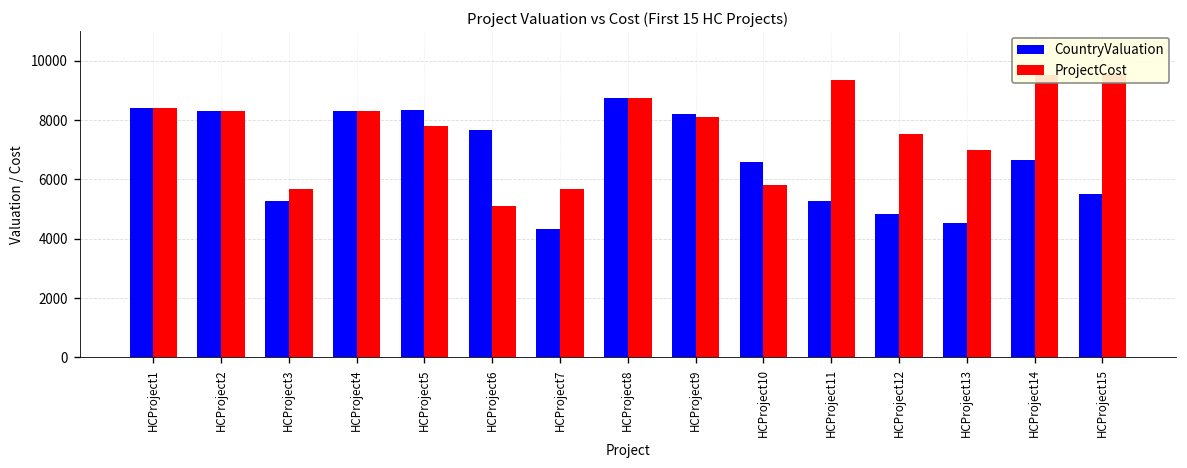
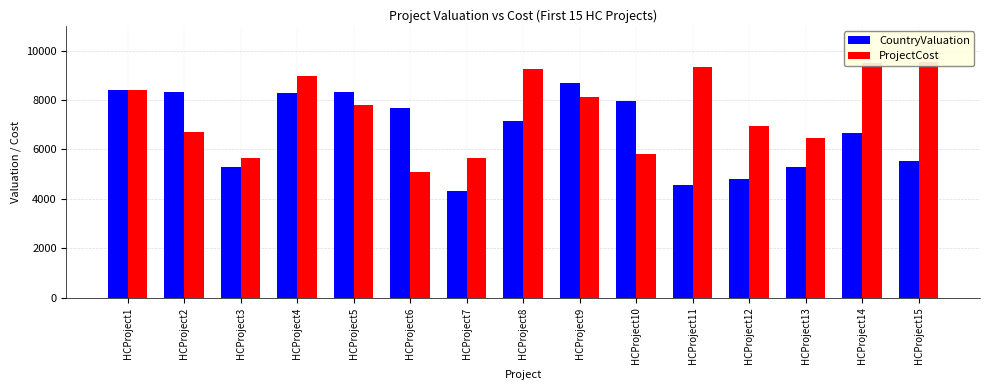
ProjectCost, HCProject2: 8300 -> 6700
ProjectCost, HCProject4: 8300 -> 9000
CountryValuation, HCProject8: 8700 -> 7200
ProjectCost, HCProject8: 8700 -> 9200
CountryValuation, HCProject9: 8200 -> 8700
CountryValuation, HCProject10: 6600 -> 8000
CountryValuation, HCProject11: 5300 -> 4500
ProjectCost, HCProject12: 7500 -> 7000
CountryValuation, HCProject13: 4500 -> 5300
ProjectCost, HCProject13: 7000 -> 6400
